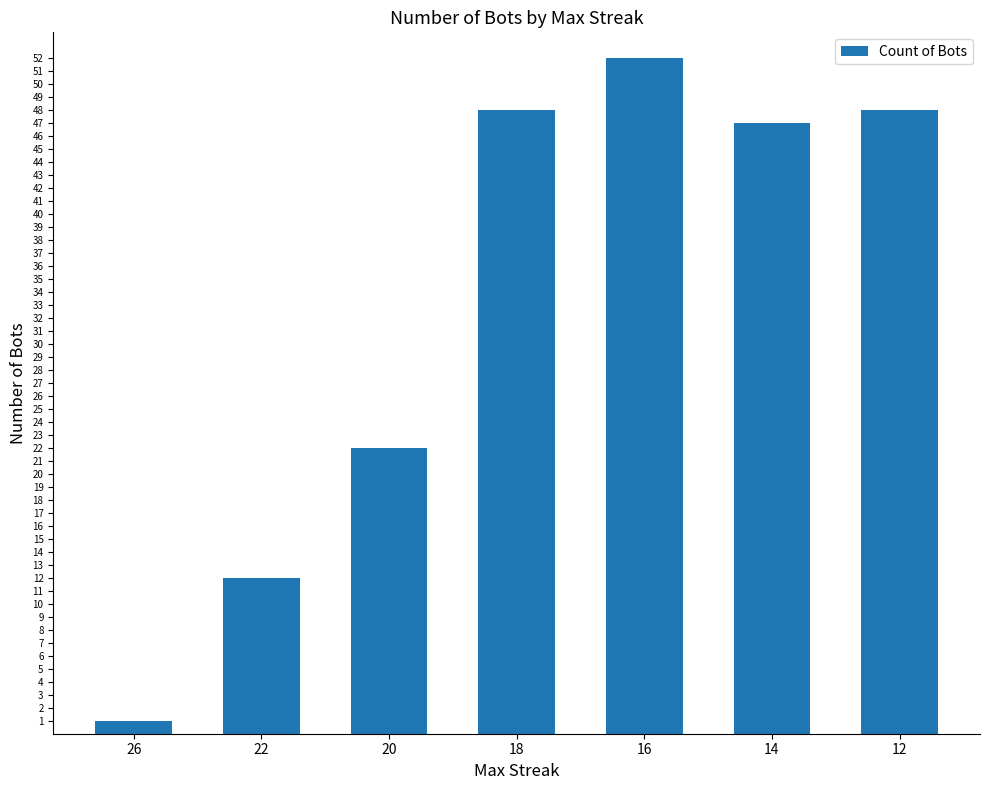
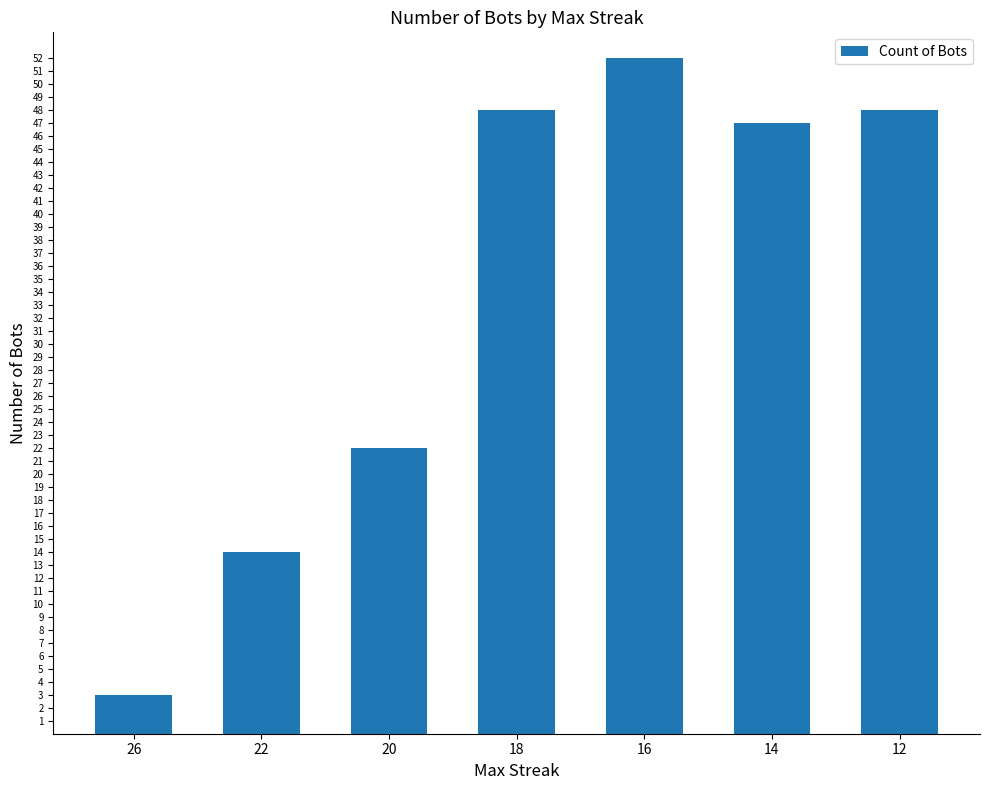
26: 1 -> 3
22: 12 -> 14
